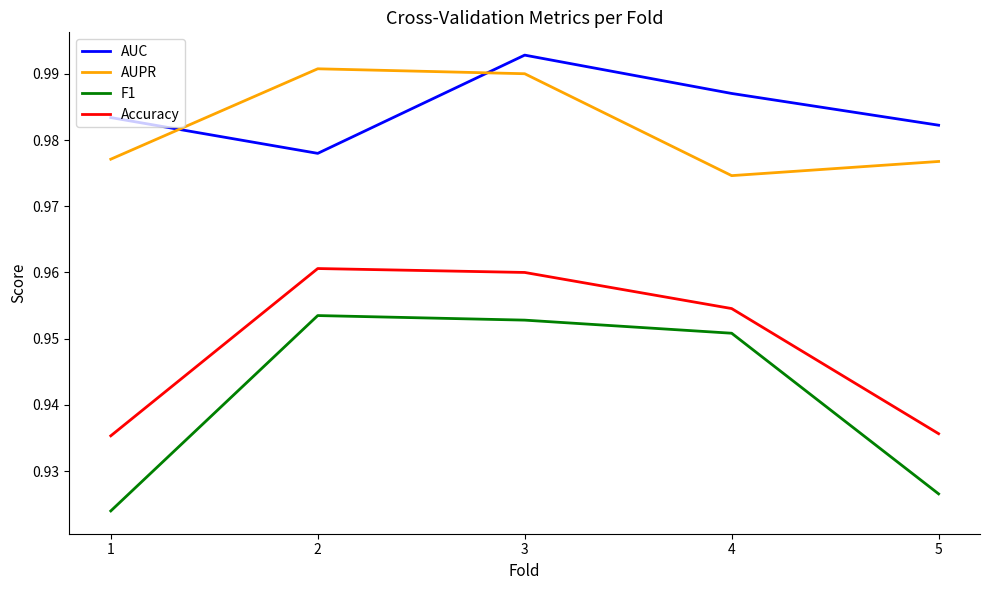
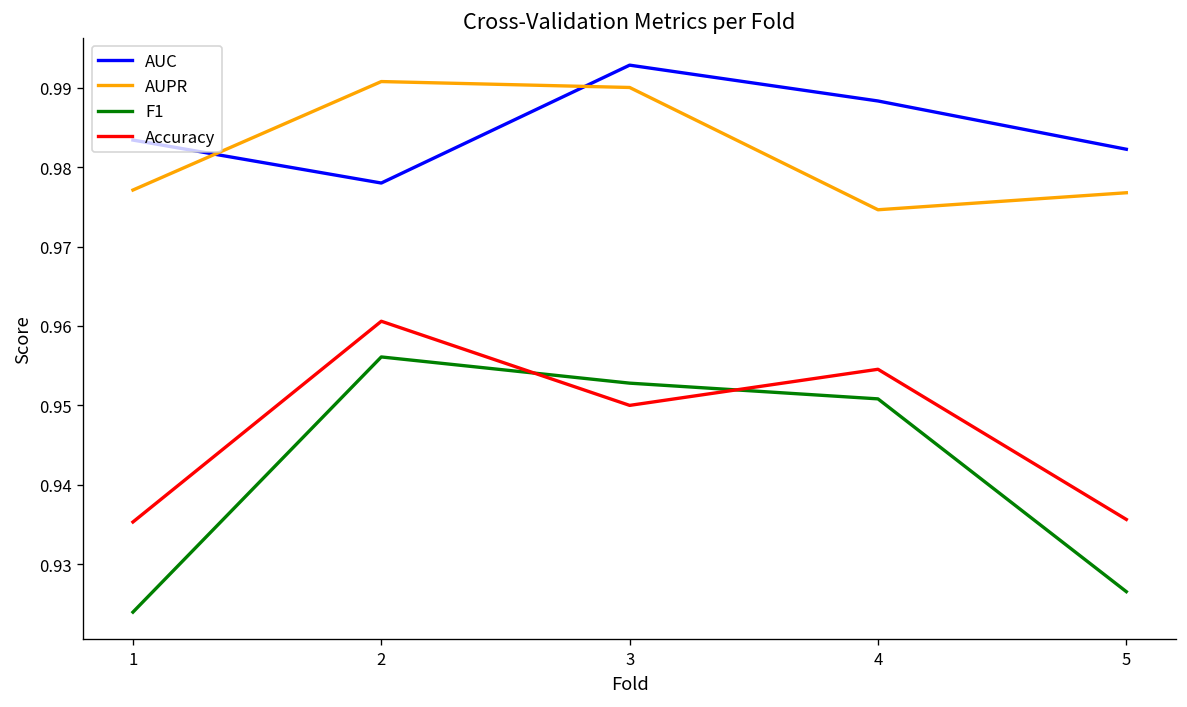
F1, 2: 0.953 -> 0.956
Accuracy, 3: 0.96 -> 0.95
AUC, 4: 0.987 -> 0.988
